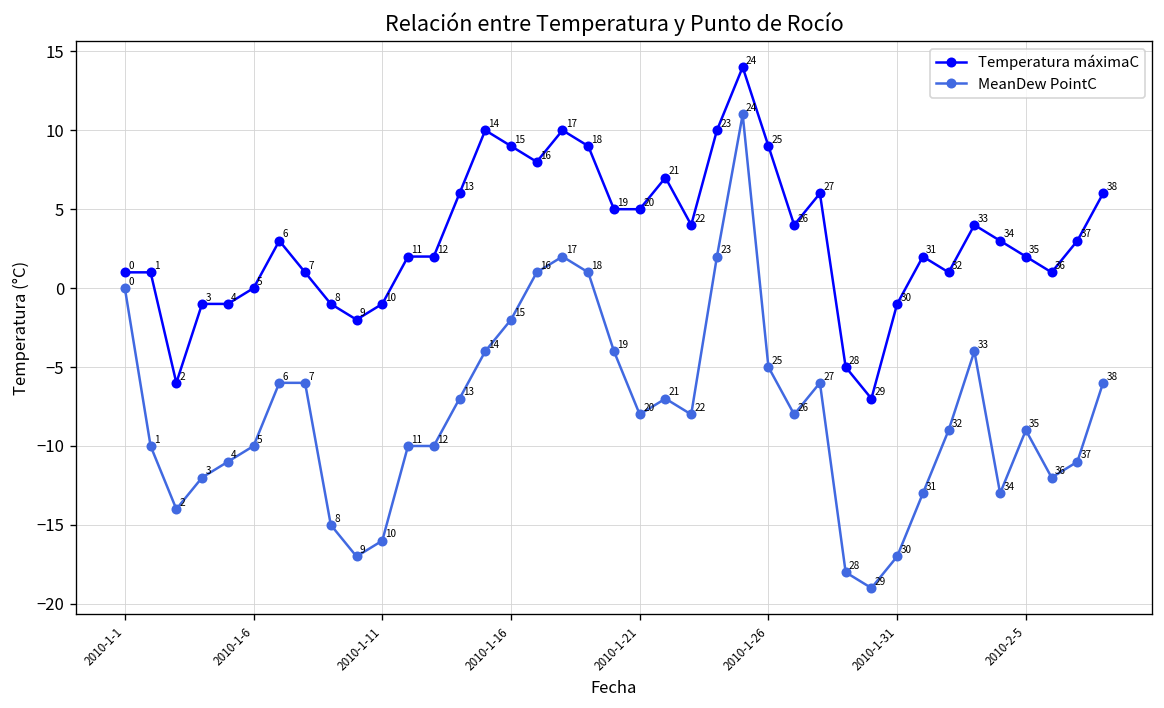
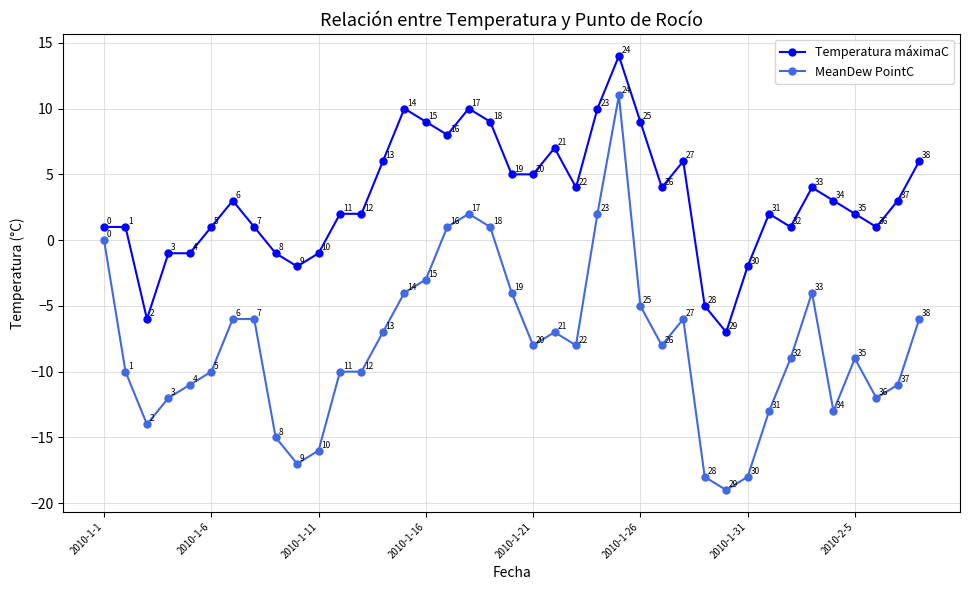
Temperatura máximaC, 2010-1-6: 0 -> 1
MeanDew PointC, 2010-1-16: -2 -> -3
Temperatura máximaC, 2010-1-31: -1 -> -2
MeanDew PointC, 2010-1-31: -17 -> -18
